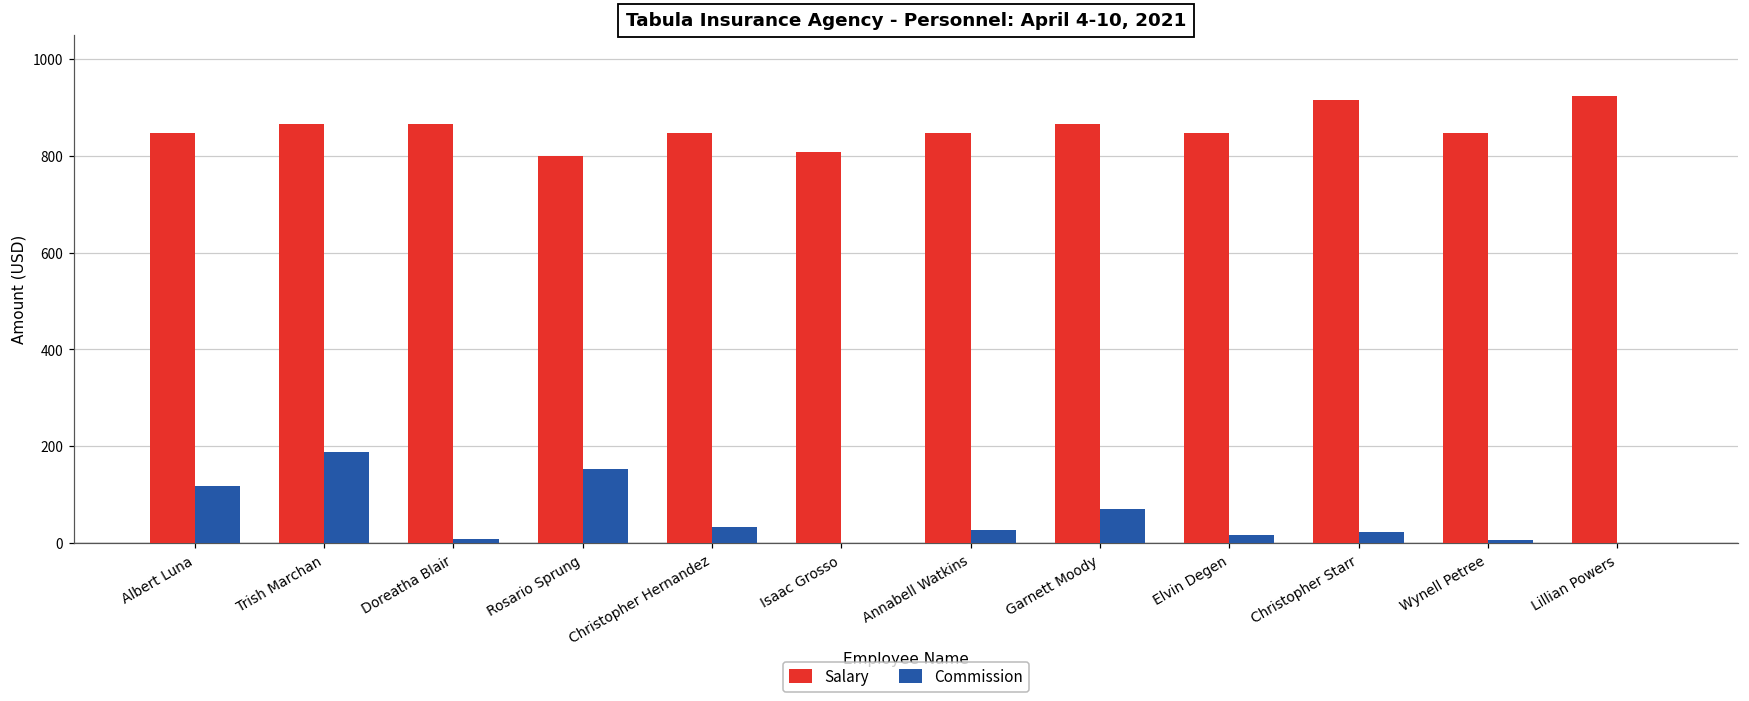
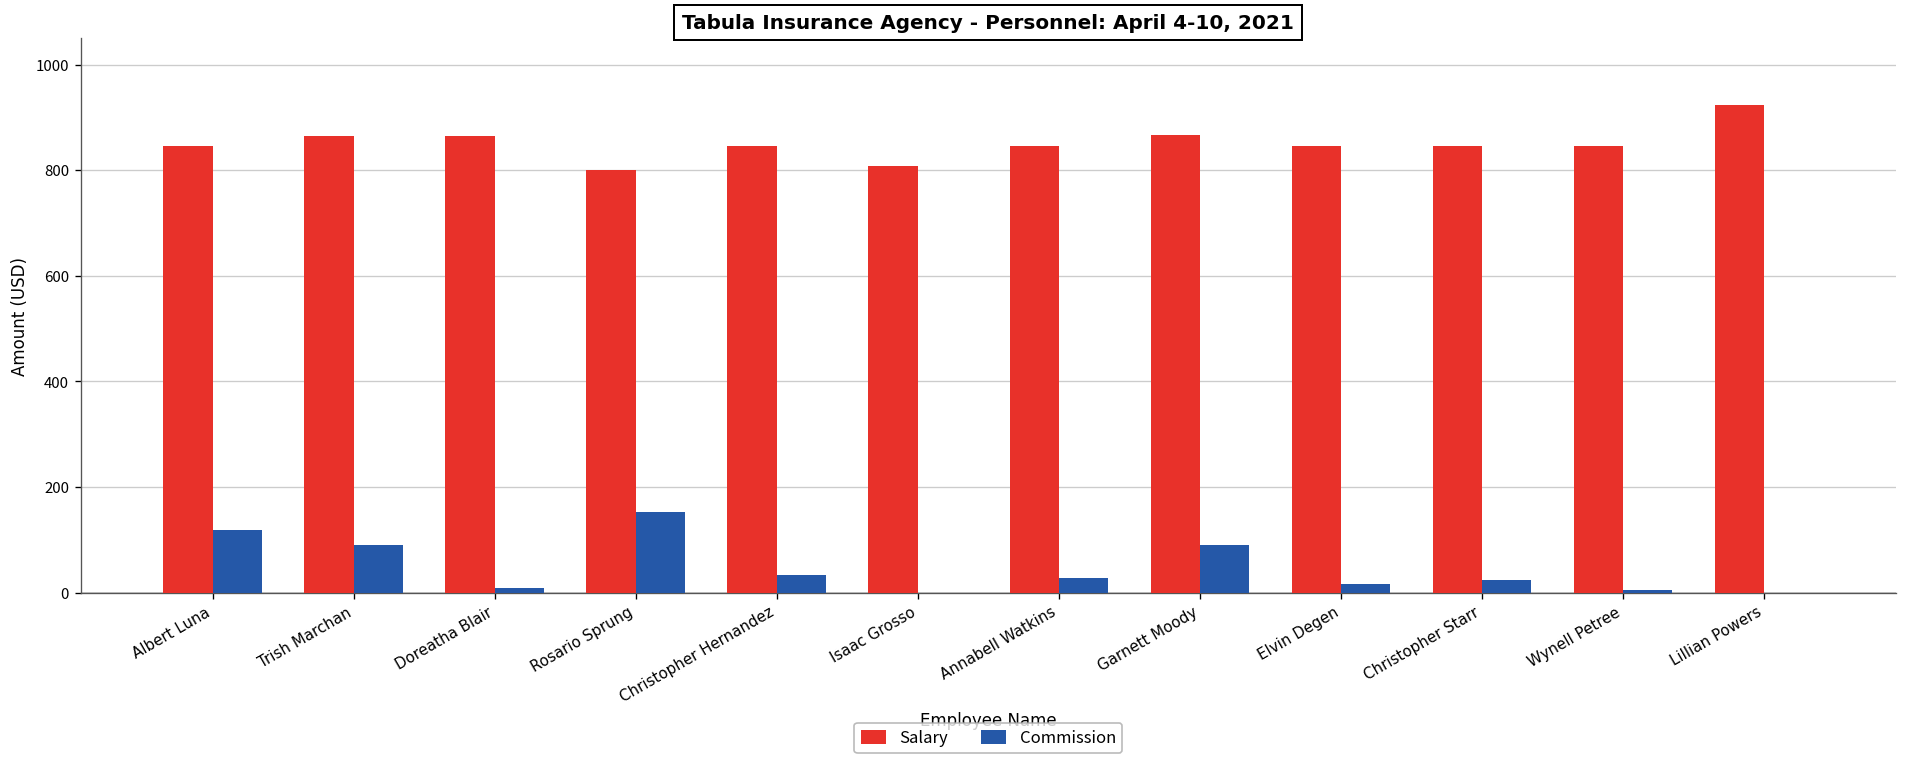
Commission, Trish Marchan: 190 -> 90
Commission, Garnett Moody: 70 -> 90
Salary, Christopher Starr: 910 -> 850
